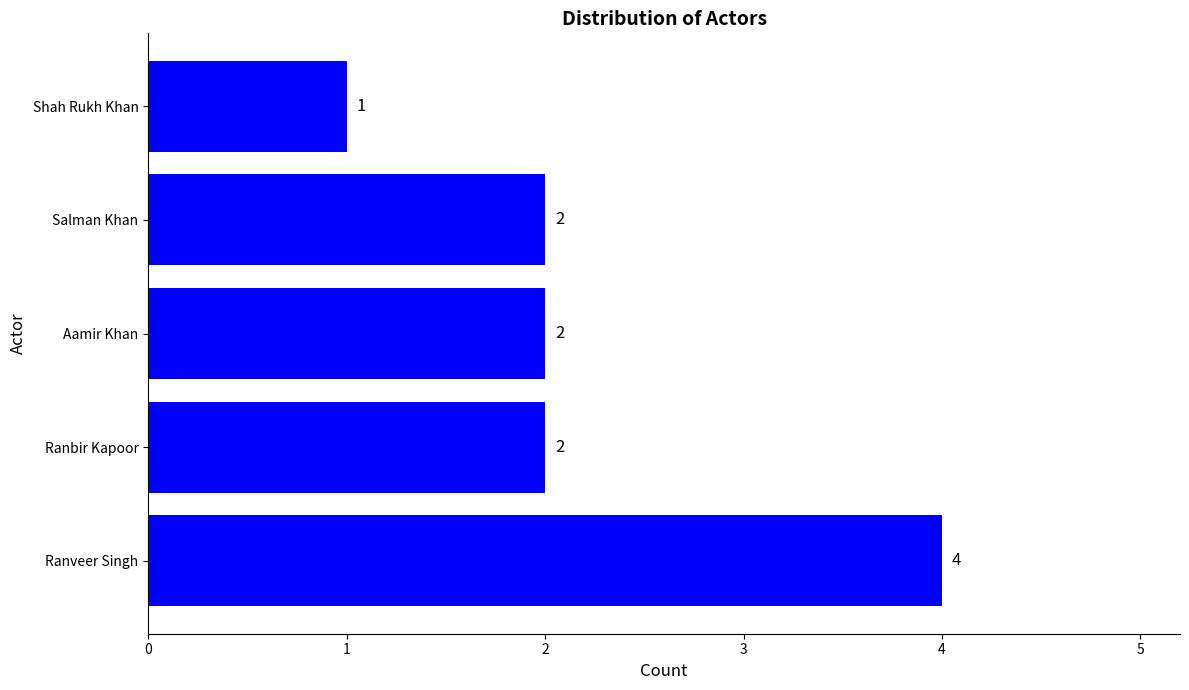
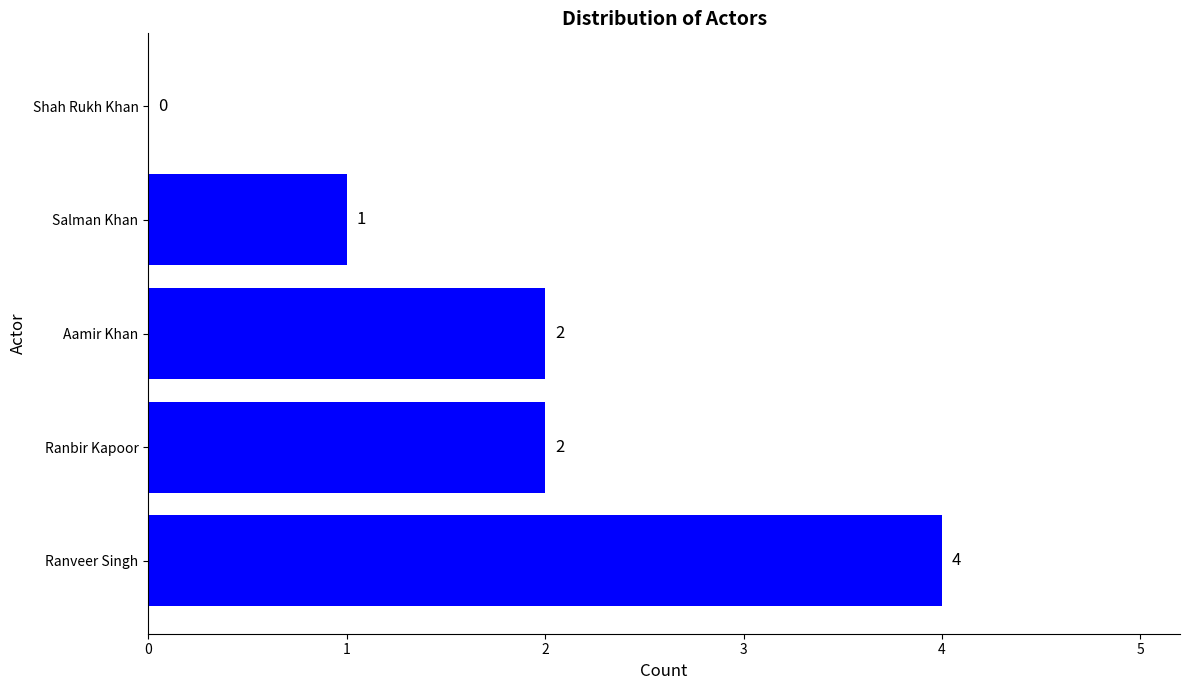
Shah Rukh Khan: 1 -> 0
Salman Khan: 2 -> 1
